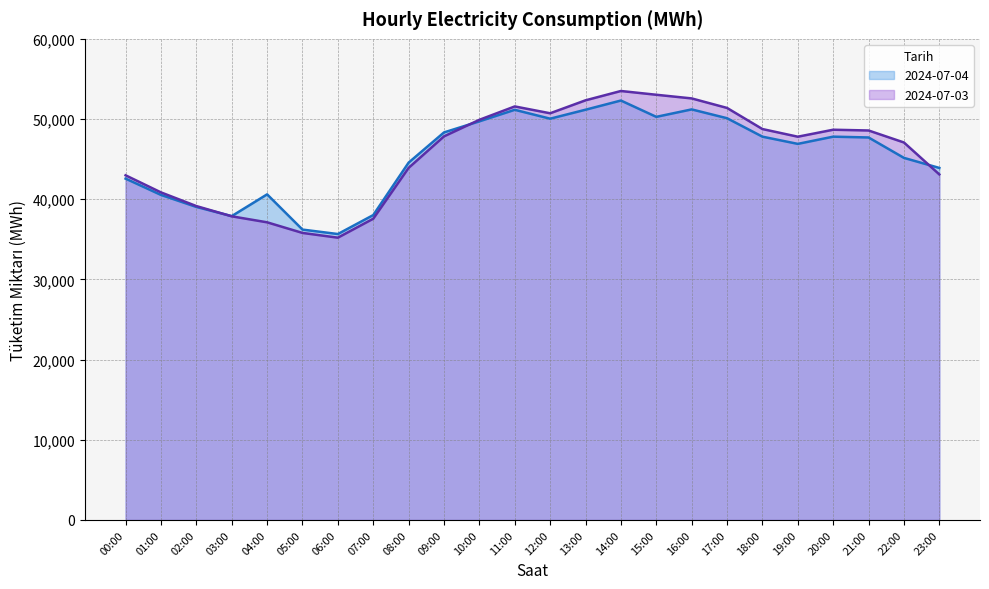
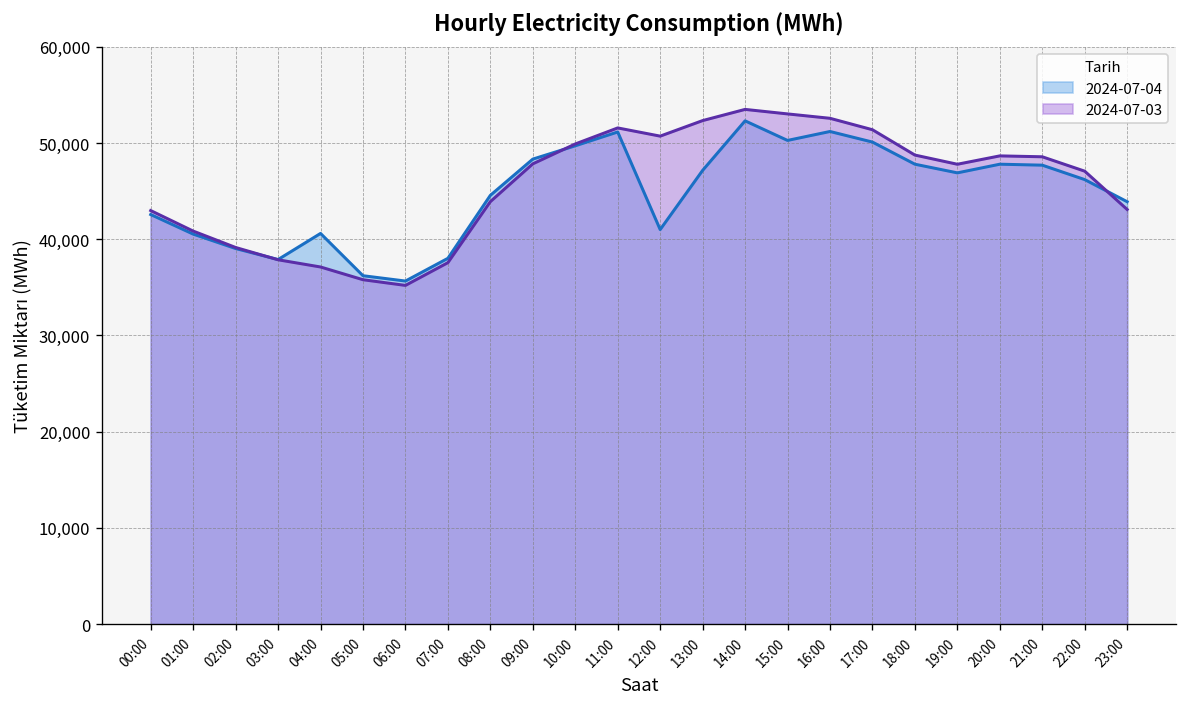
2024-07-04, 12:00: 50,000 -> 41,000
2024-07-04, 13:00: 51,000 -> 47,000
2024-07-04, 22:00: 45,000 -> 46,000
